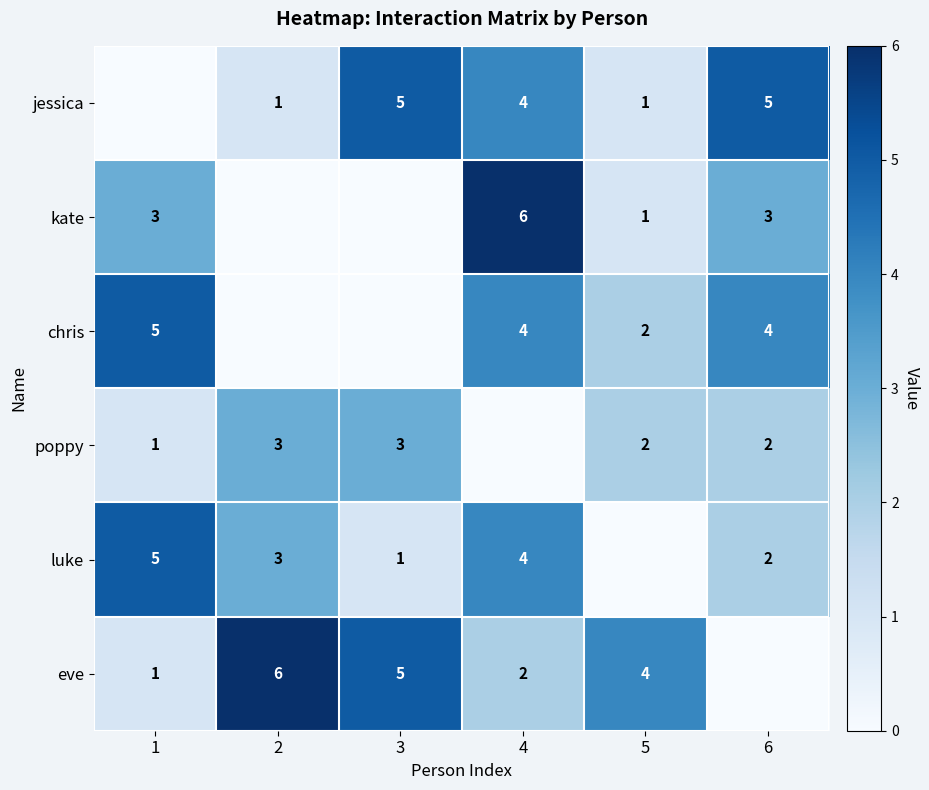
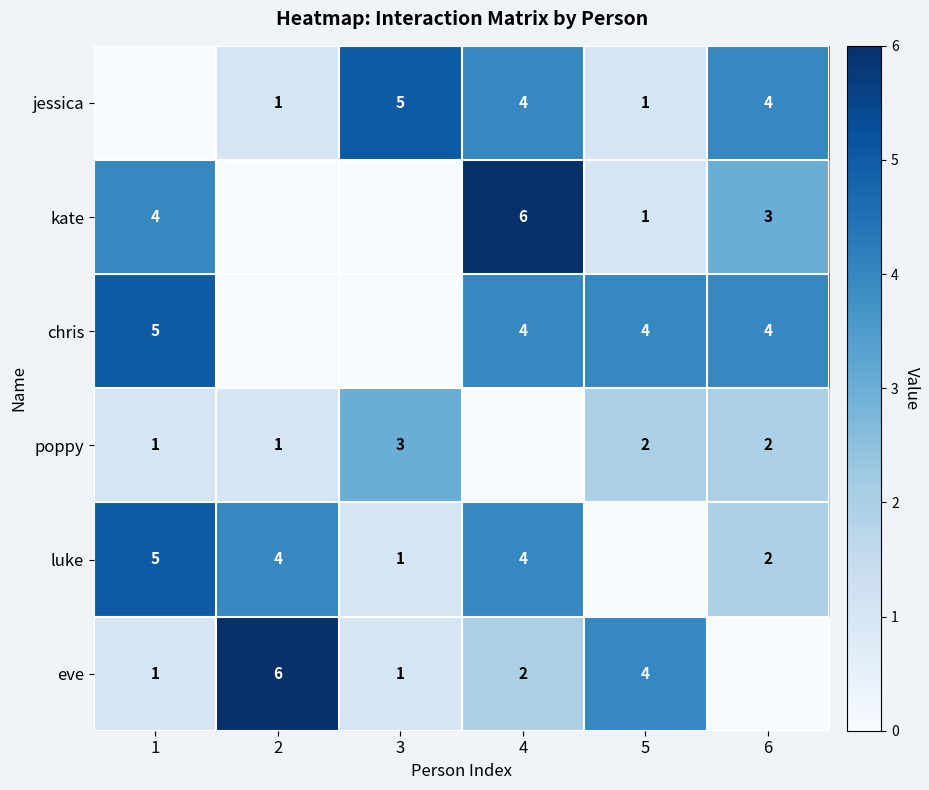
jessica, 6: 5 -> 4
kate, 1: 3 -> 4
chris, 5: 2 -> 4
poppy, 2: 3 -> 1
luke, 2: 3 -> 4
eve, 3: 5 -> 1
